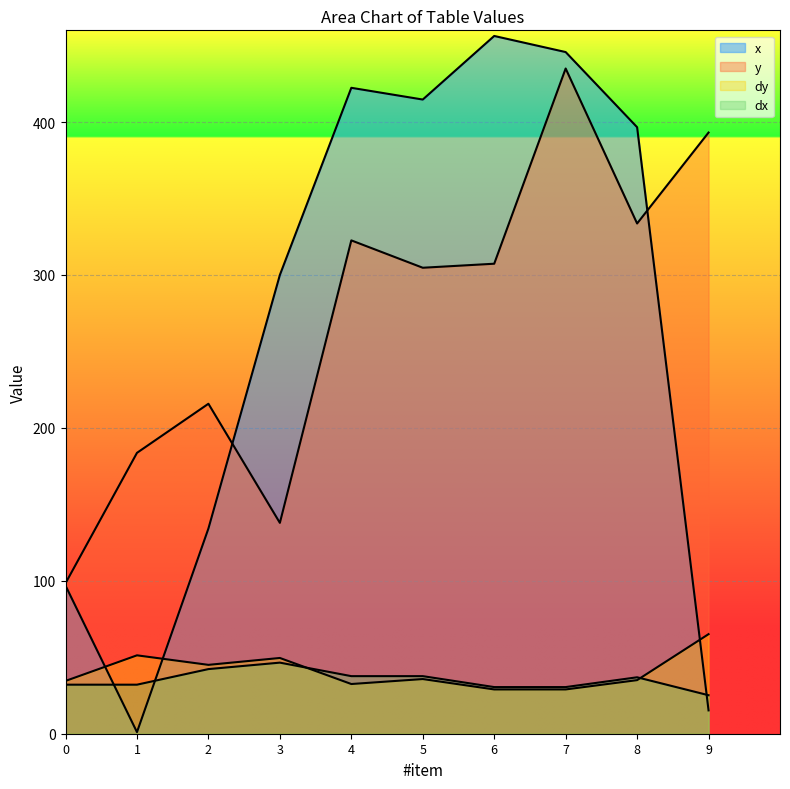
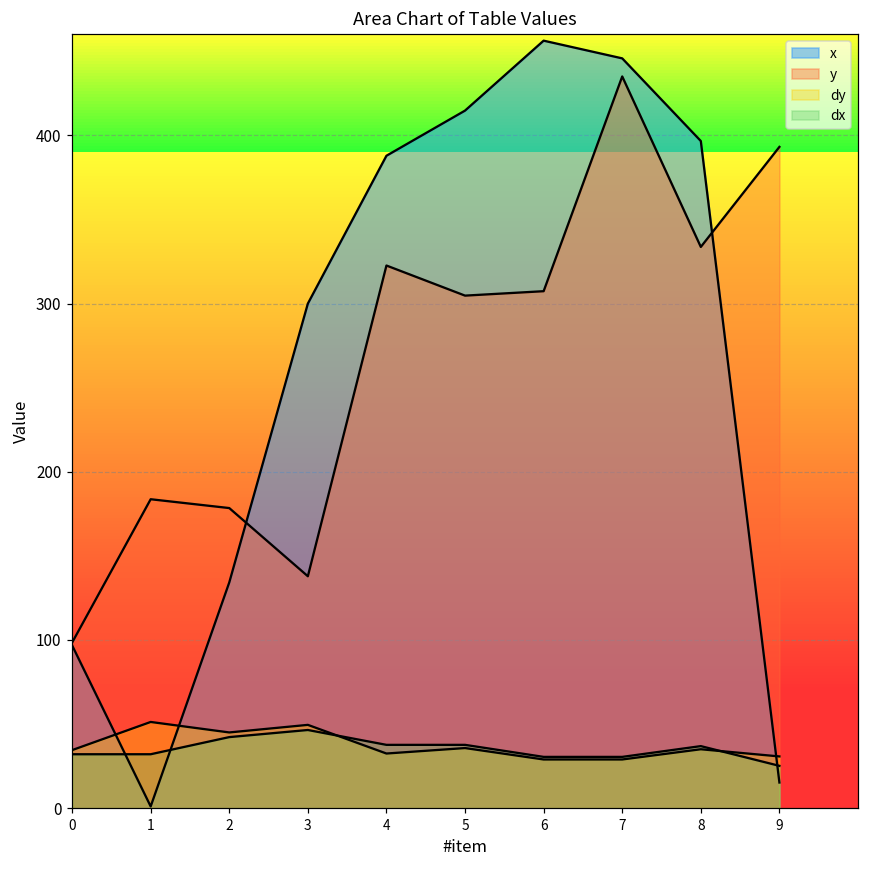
y, 2: 216 -> 178
x, 4: 422 -> 388
dy, 9: 65 -> 31
